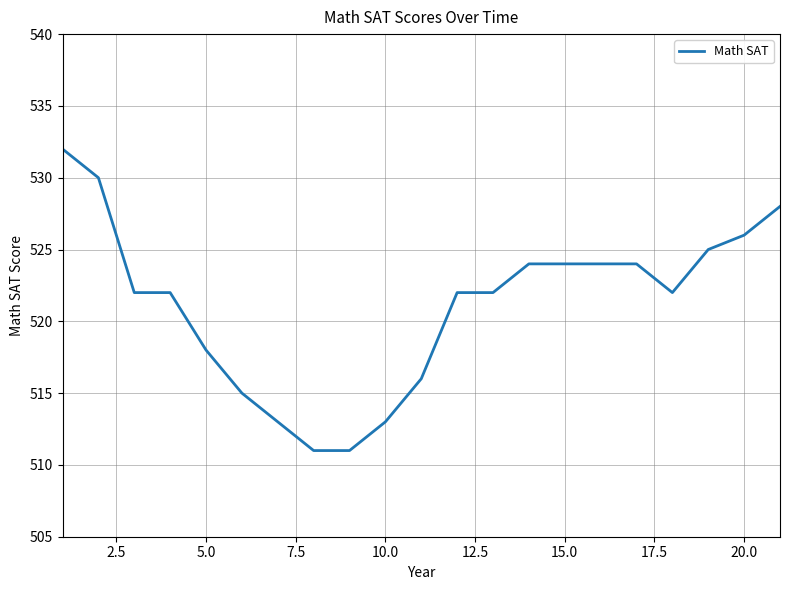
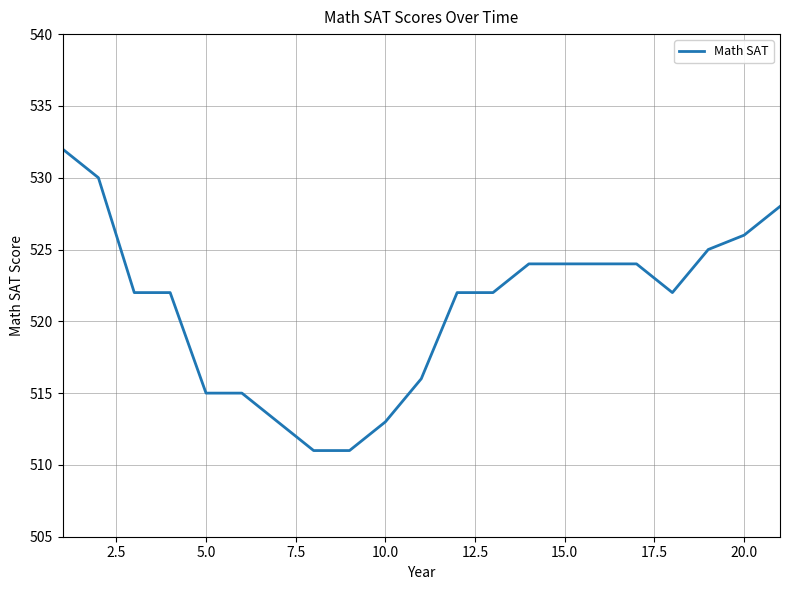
5.0: 518 -> 515
